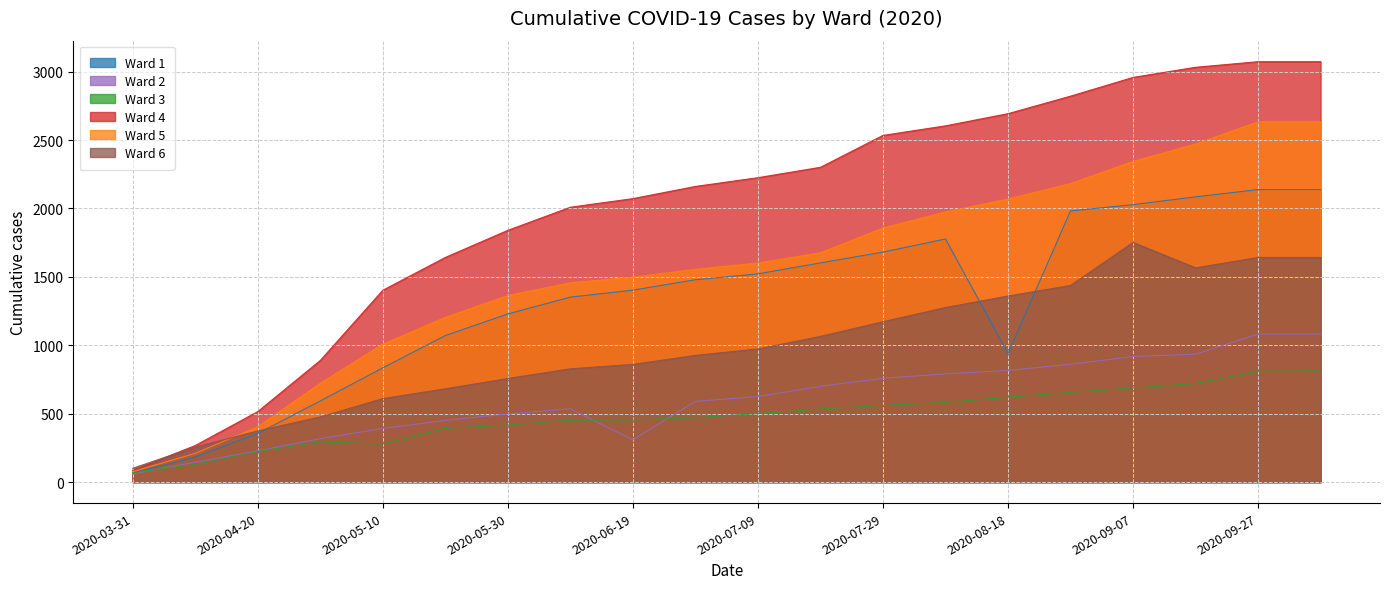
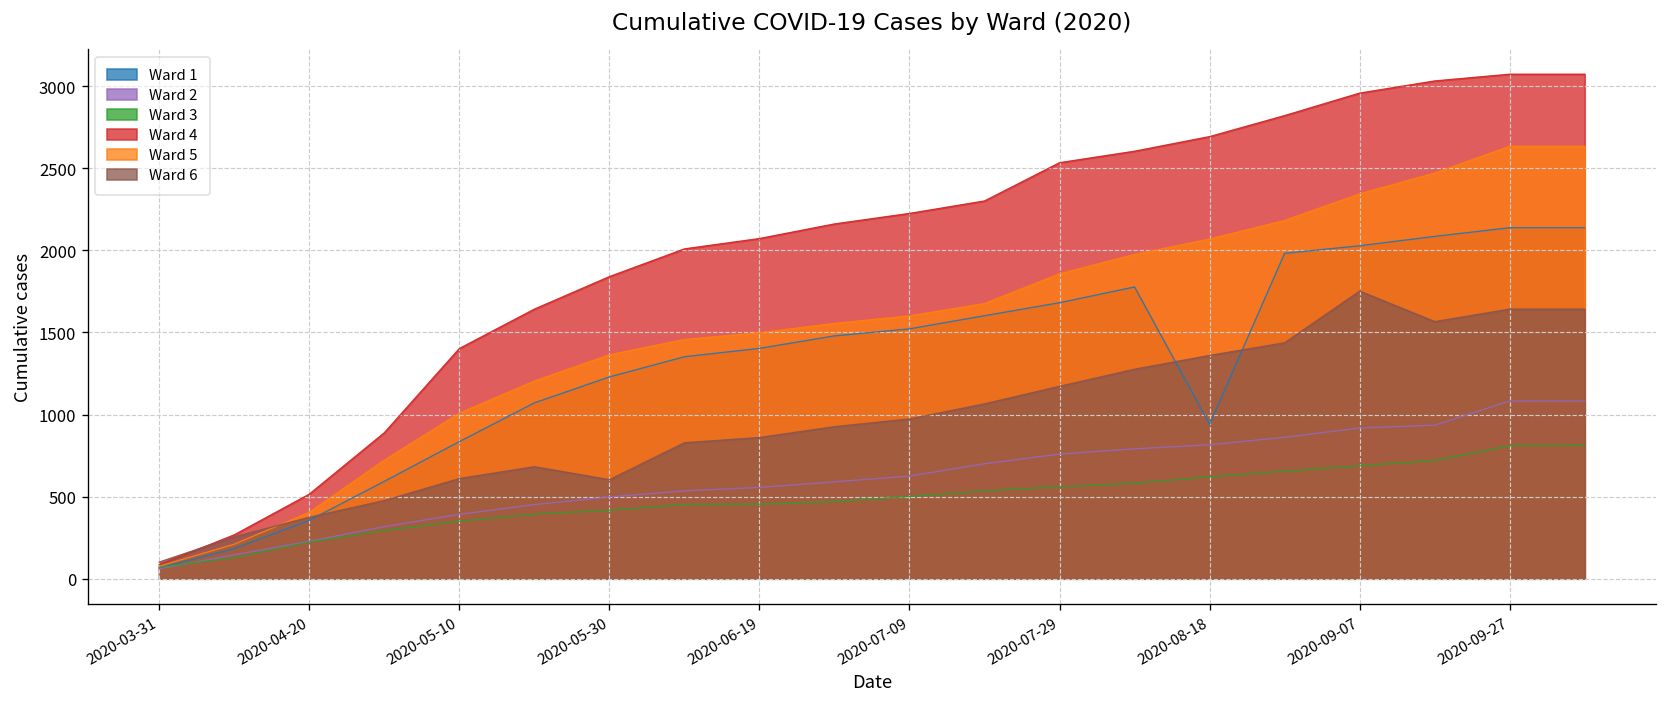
Ward 3, 2020-05-10: 280 -> 350
Ward 6, 2020-05-30: 760 -> 600
Ward 2, 2020-06-19: 310 -> 560
